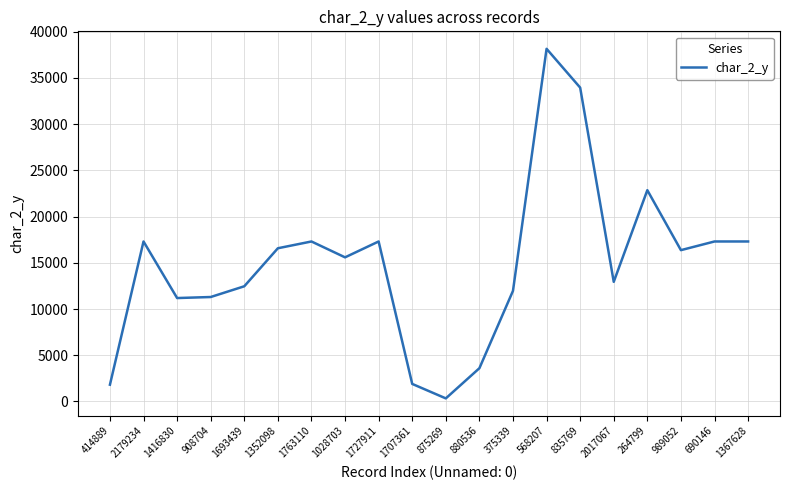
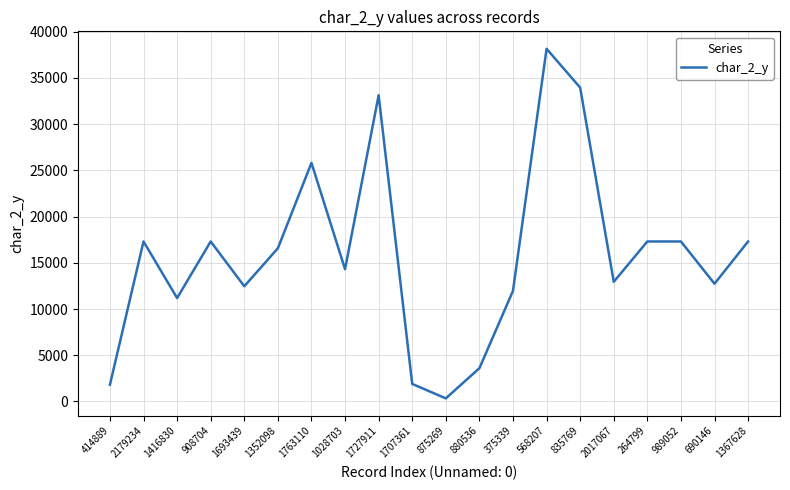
908704: 11000 -> 17000
1763110: 17000 -> 26000
1028703: 16000 -> 14000
1727911: 17000 -> 33000
264799: 23000 -> 17000
989052: 16000 -> 17000
690146: 17000 -> 13000
